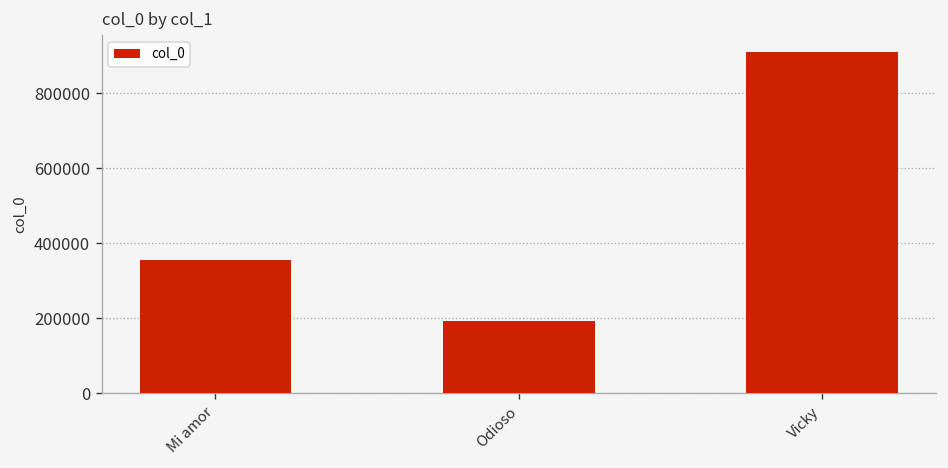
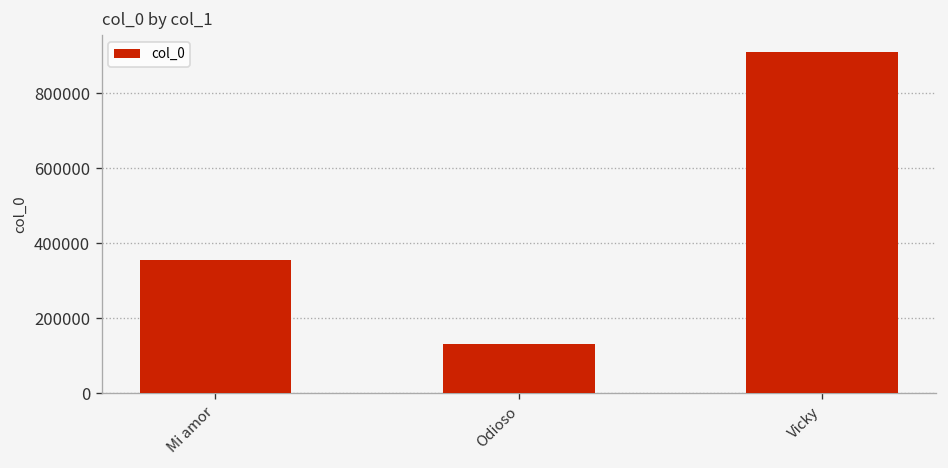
Odioso: 190000 -> 130000
